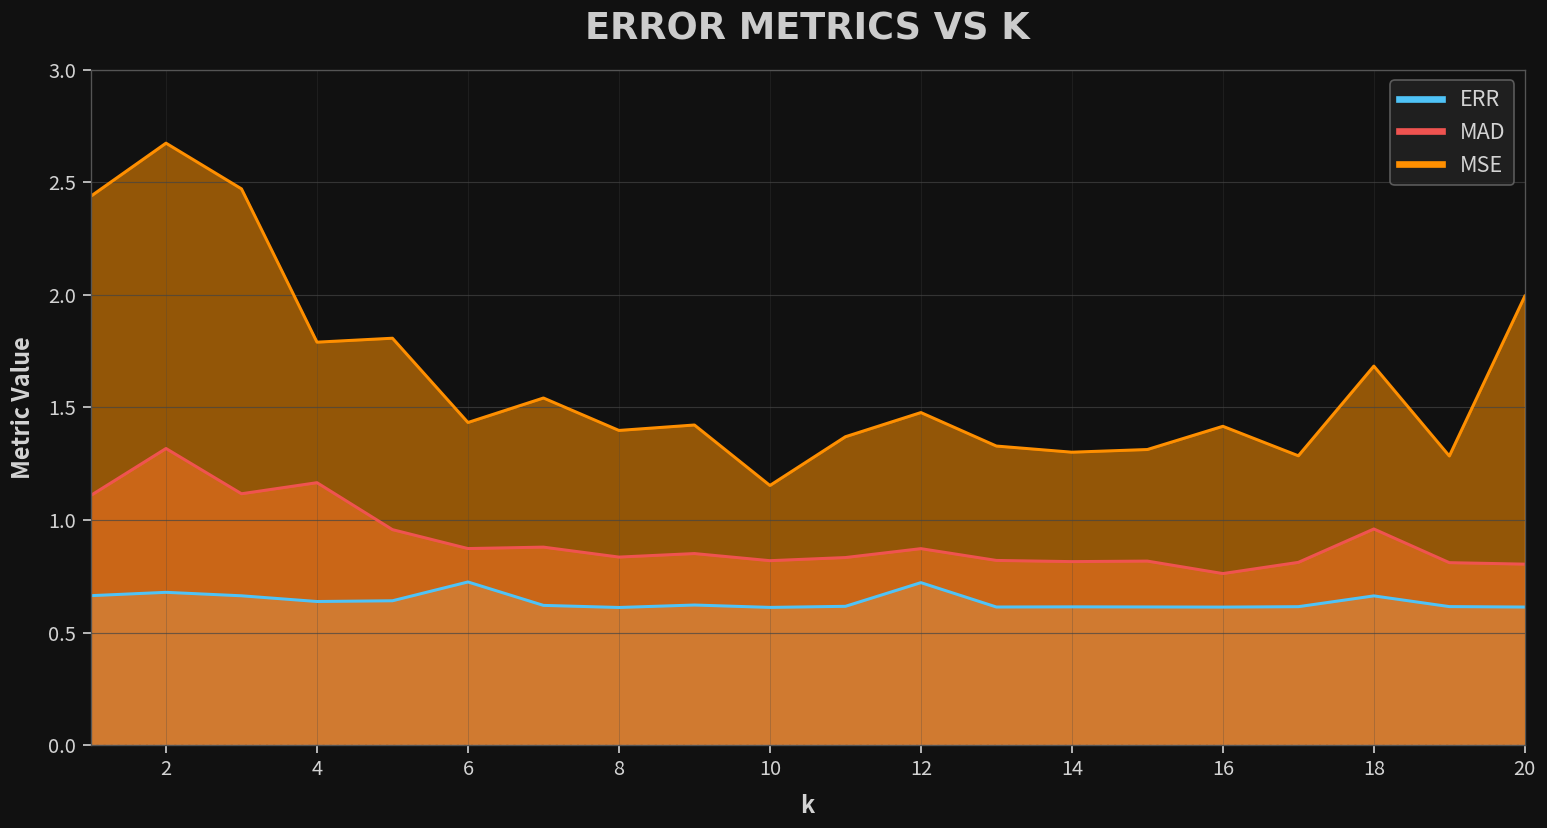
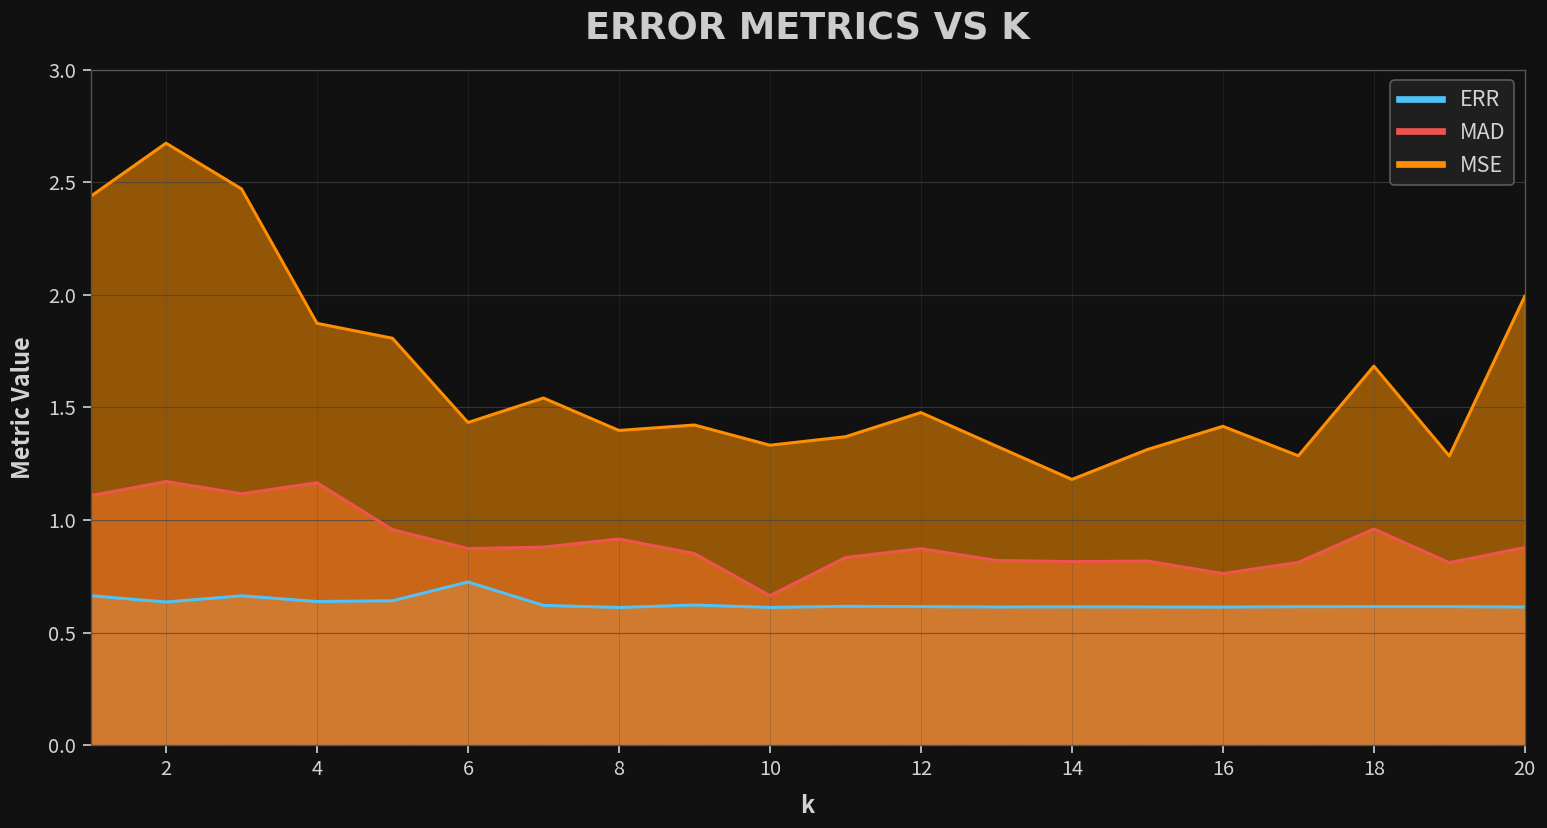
ERR, 2: 0.68 -> 0.64
MAD, 2: 1.32 -> 1.17
MSE, 4: 1.79 -> 1.87
MAD, 8: 0.84 -> 0.92
MAD, 10: 0.82 -> 0.66
MSE, 10: 1.15 -> 1.33
ERR, 12: 0.72 -> 0.62
MSE, 14: 1.30 -> 1.18
ERR, 18: 0.66 -> 0.62
MAD, 20: 0.80 -> 0.88
